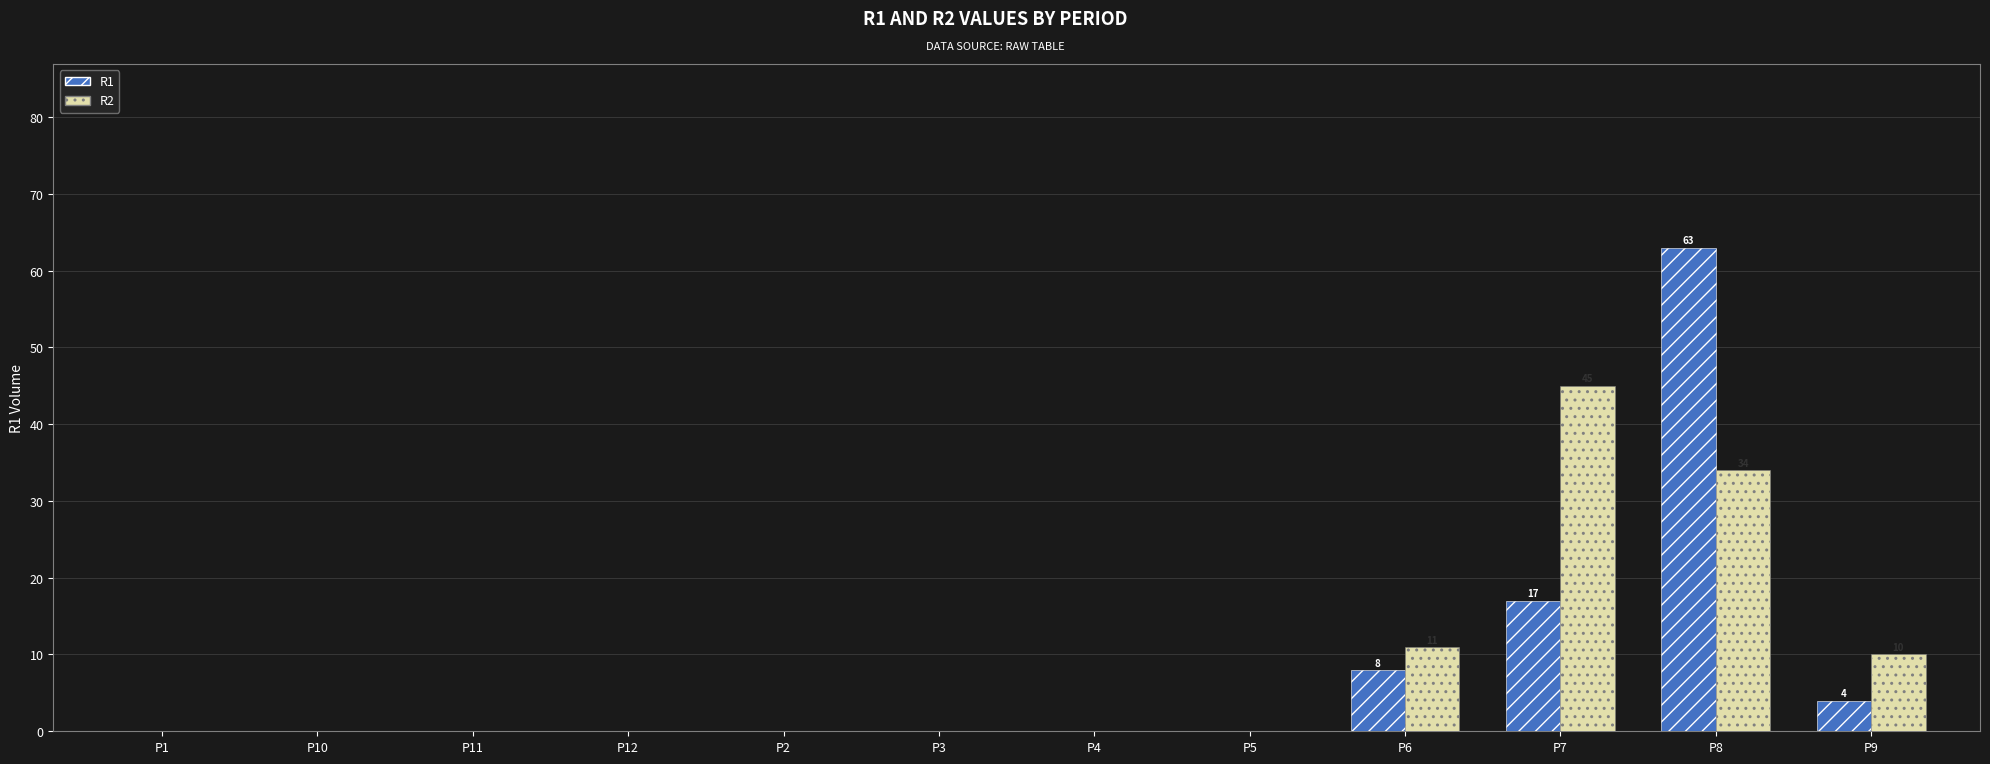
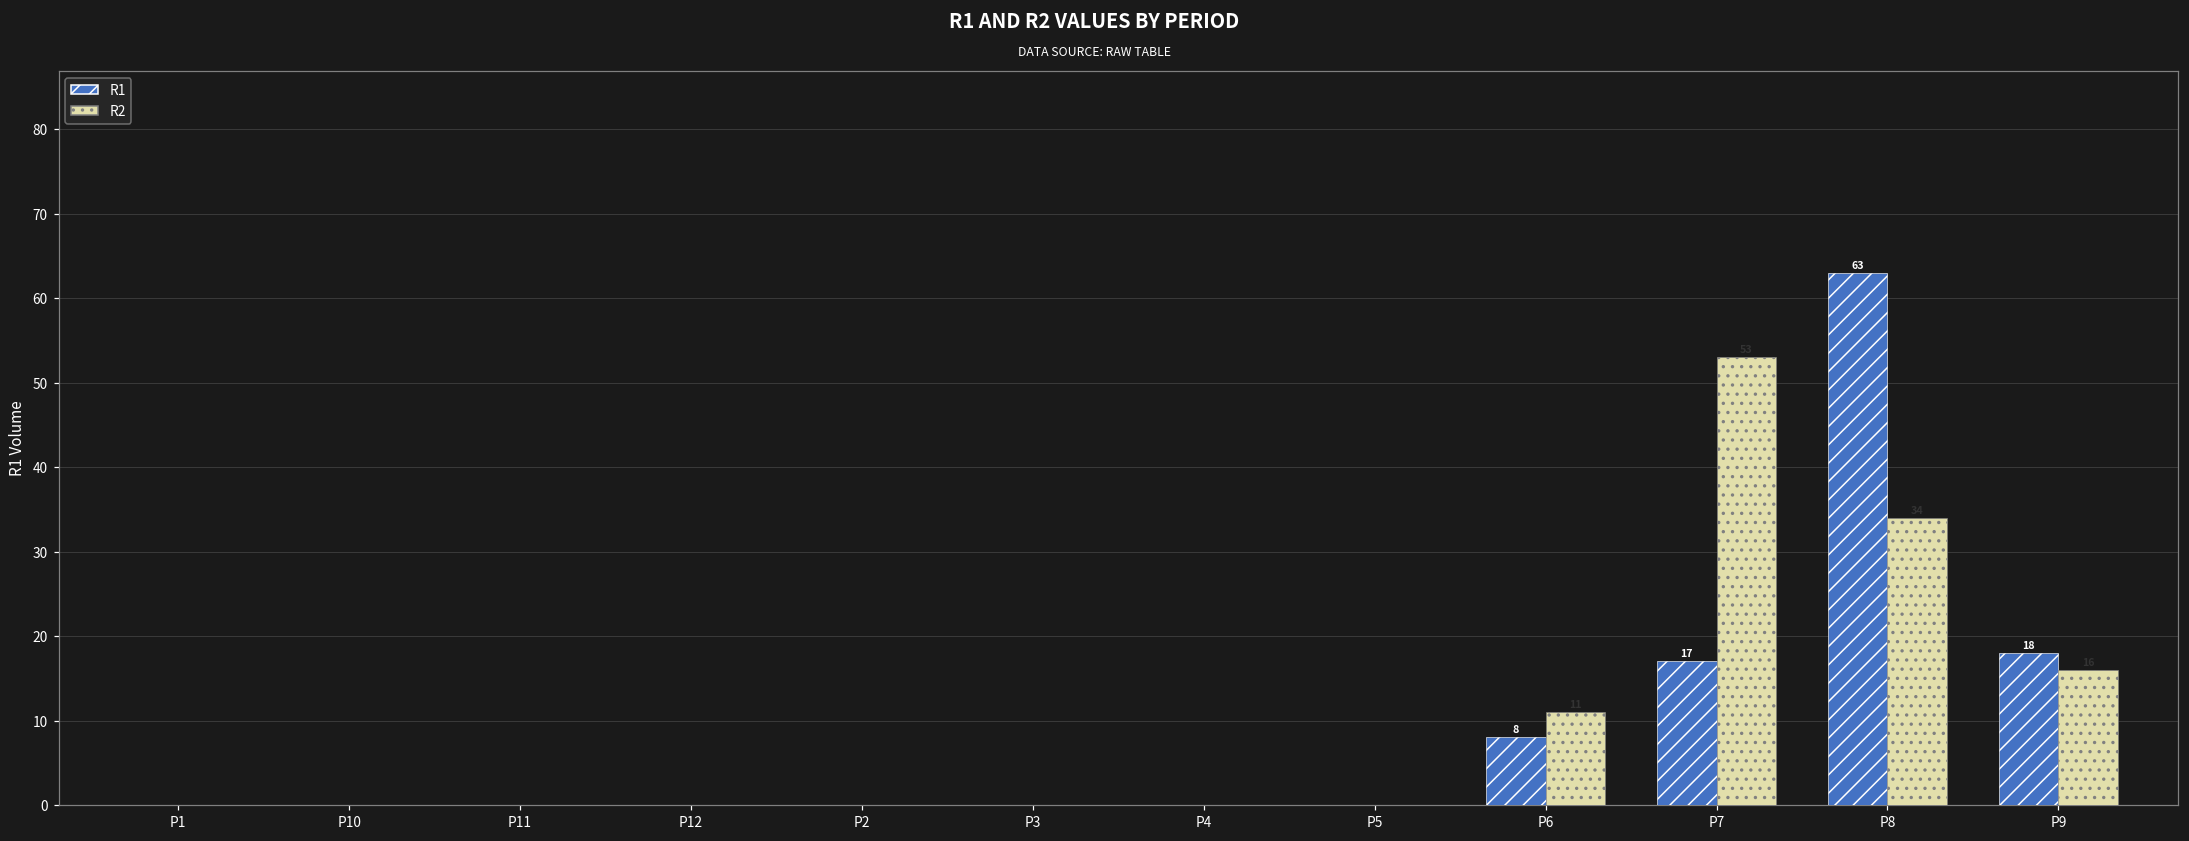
R2, P7: 45 -> 53
R1, P9: 4 -> 18
R2, P9: 10 -> 16
